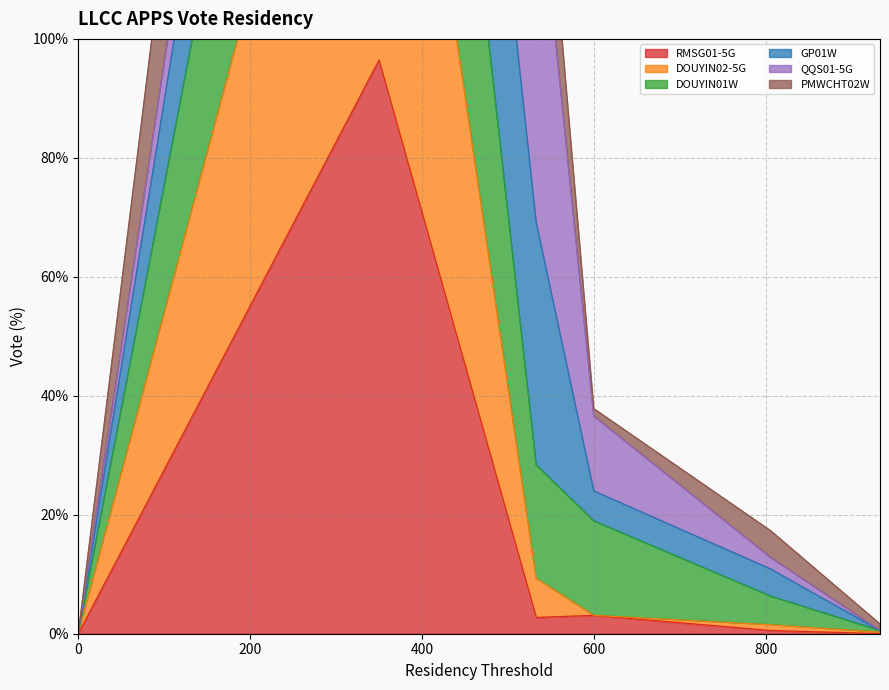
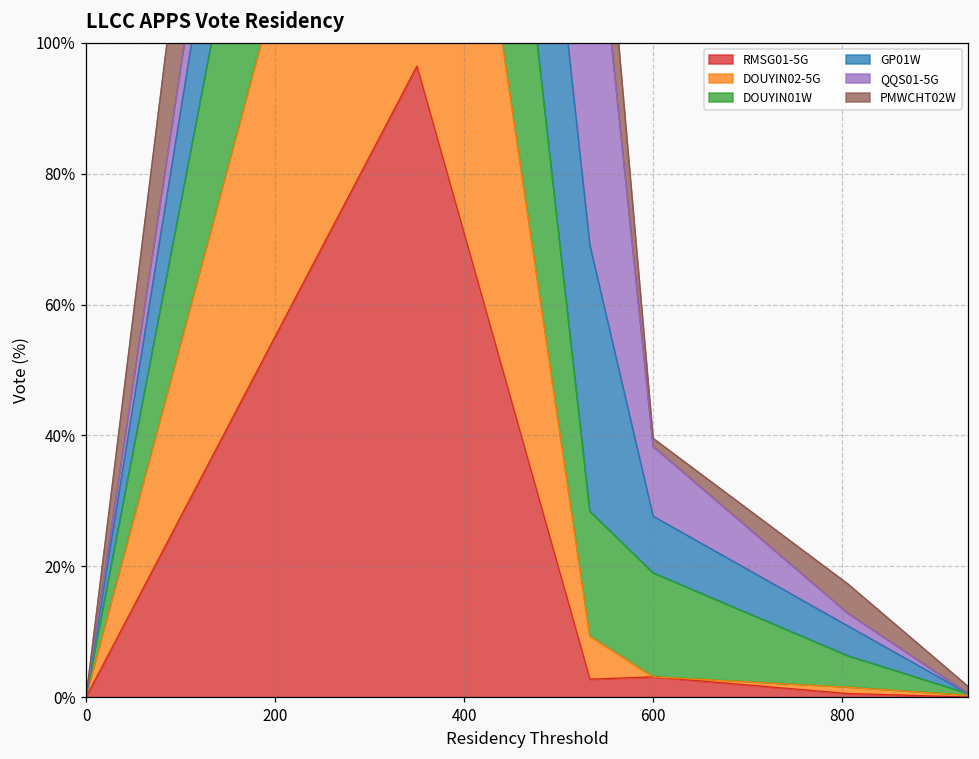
GP01W, 600: 5% -> 9%
QQS01-5G, 600: 13% -> 11%
